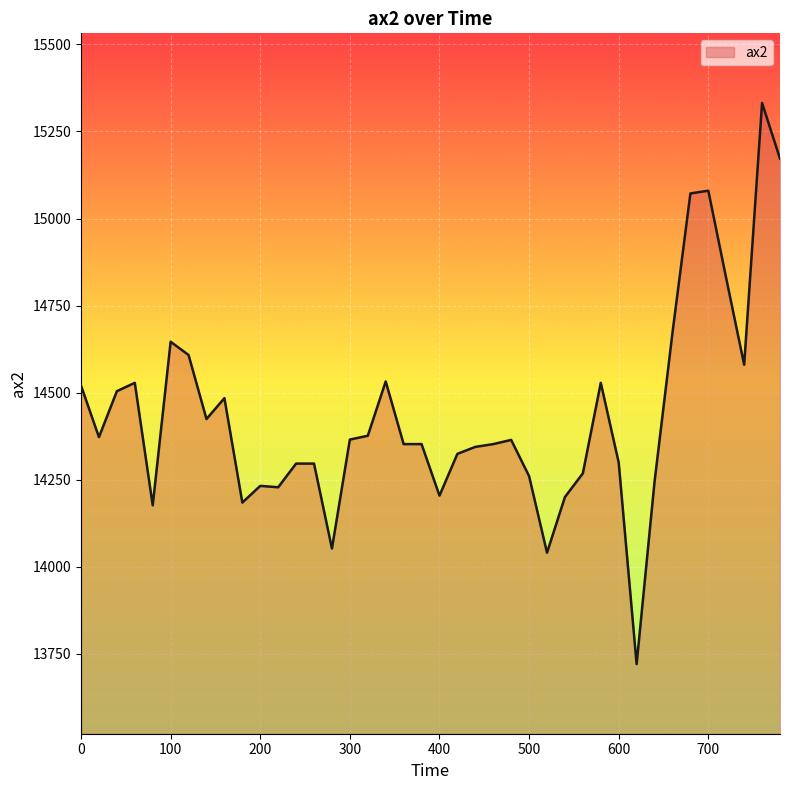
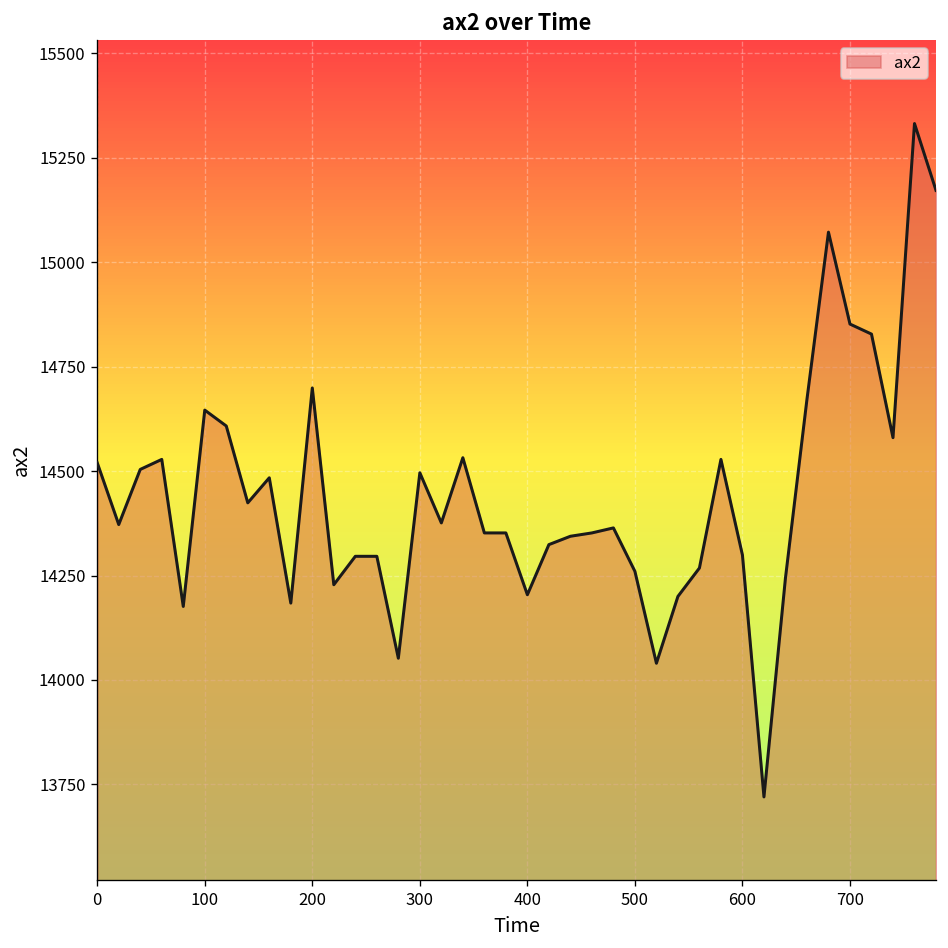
200: 14230 -> 14700
300: 14370 -> 14500
700: 15080 -> 14850
